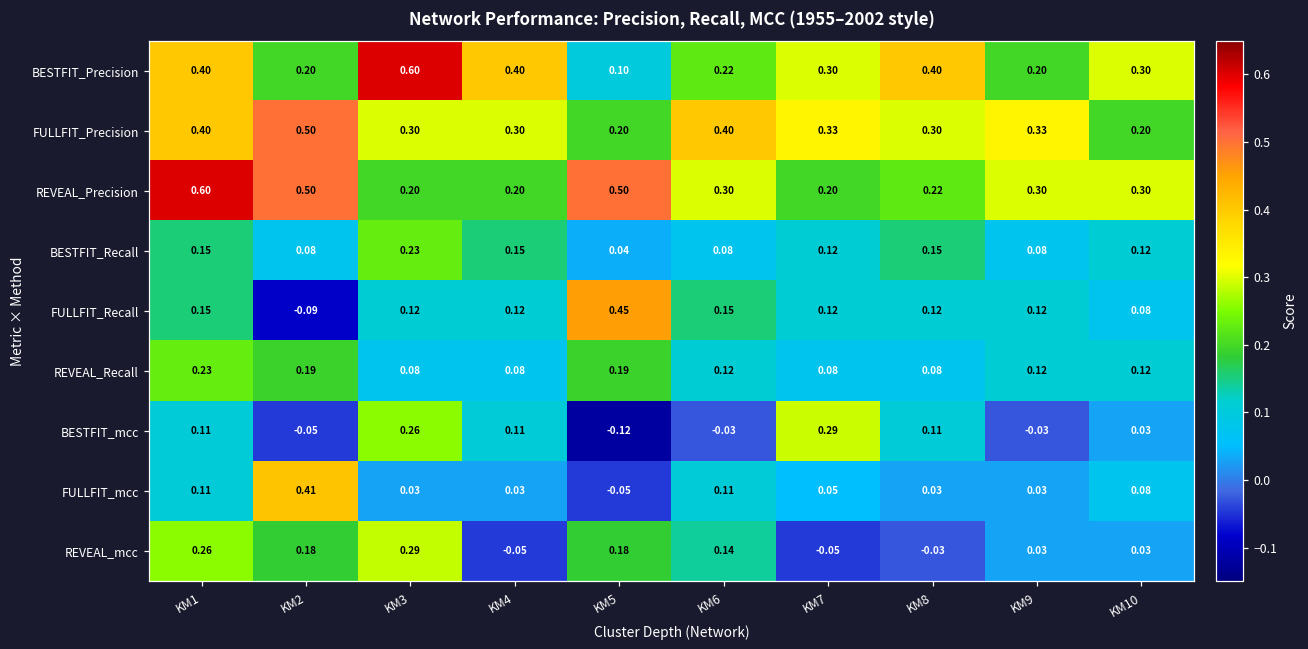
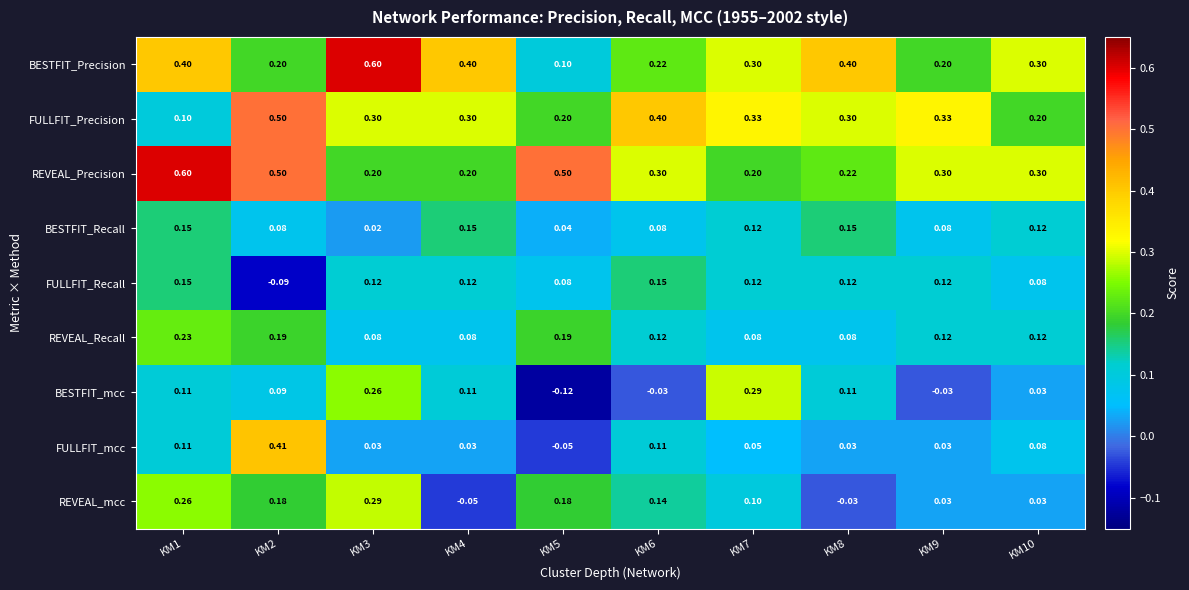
FULLFIT_Precision, KM1: 0.40 -> 0.10
BESTFIT_Recall, KM3: 0.23 -> 0.02
FULLFIT_Recall, KM5: 0.45 -> 0.08
BESTFIT_mcc, KM2: -0.05 -> 0.09
REVEAL_mcc, KM7: -0.05 -> 0.10
